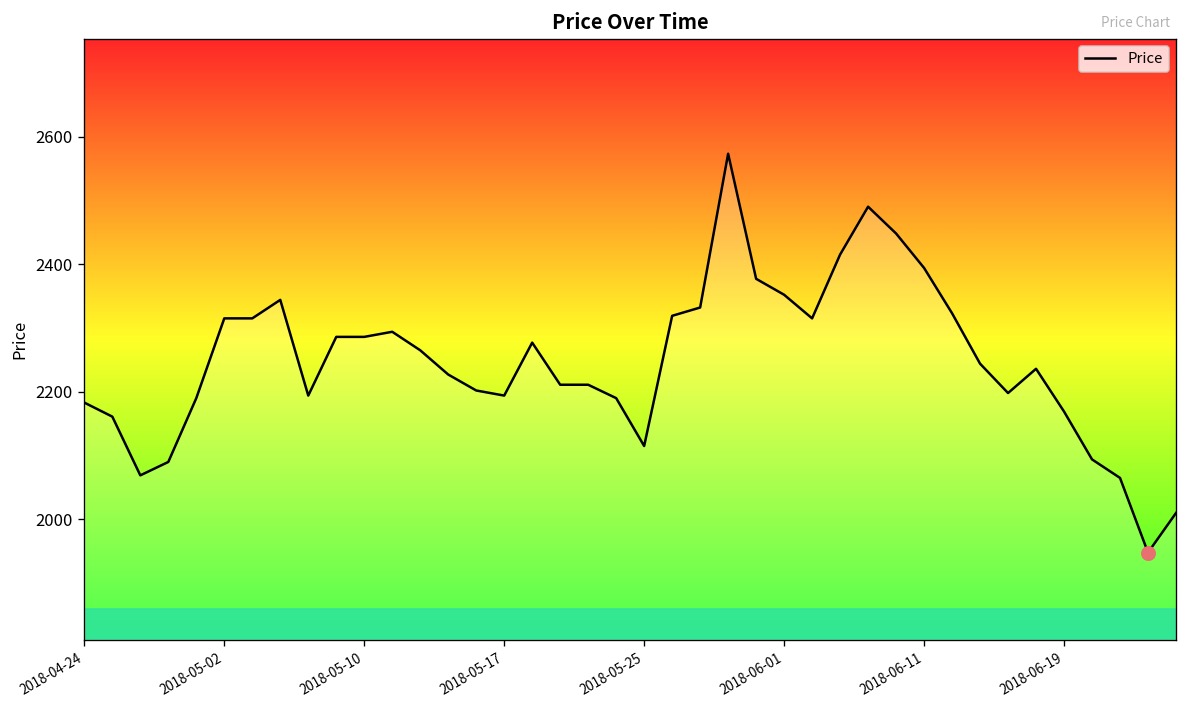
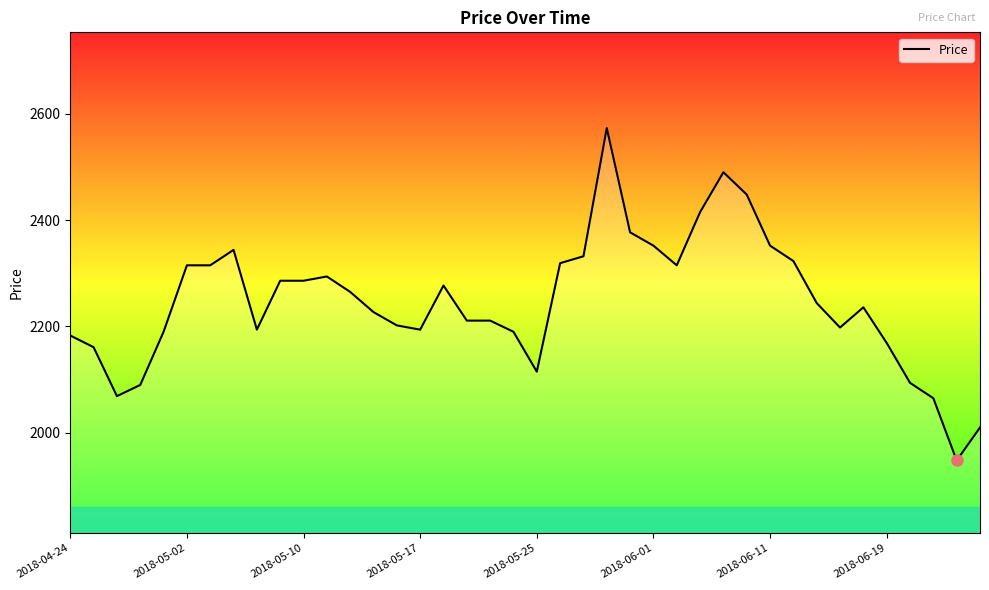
Price, 2018-06-11: 2390 -> 2350
